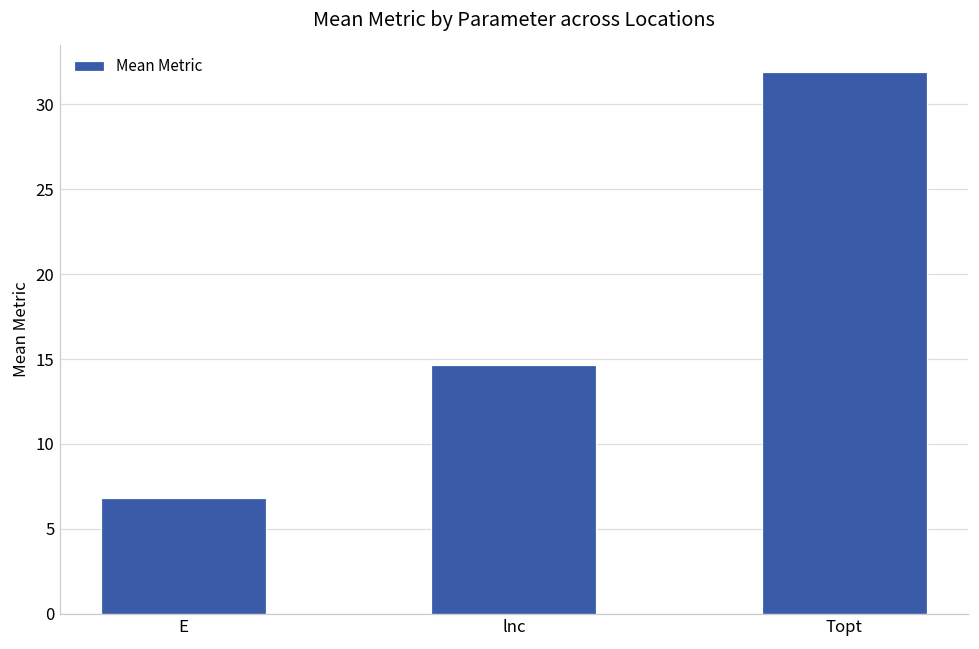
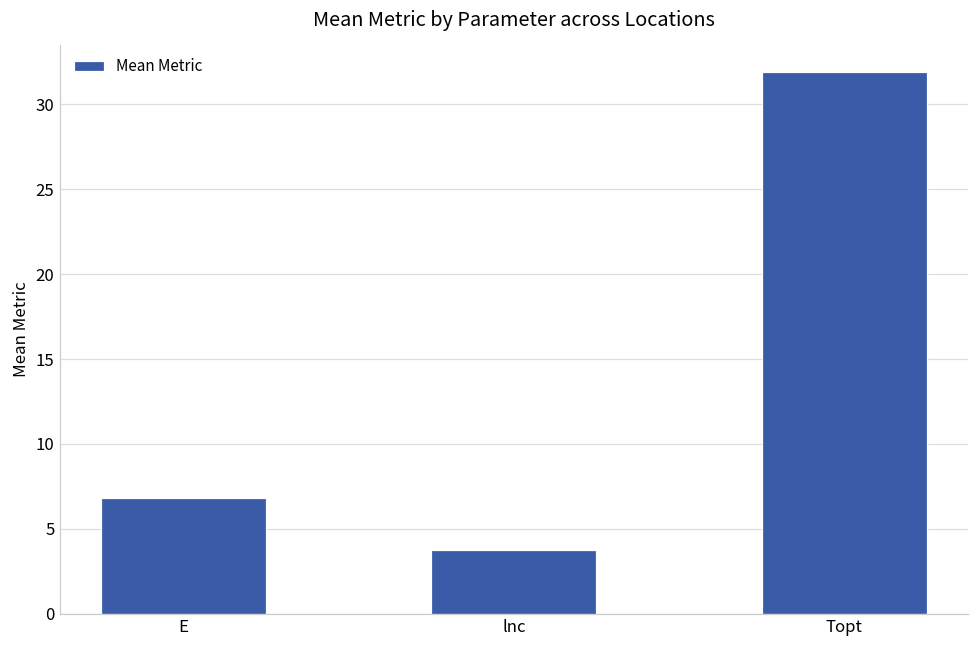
lnc: 14.7 -> 3.8
